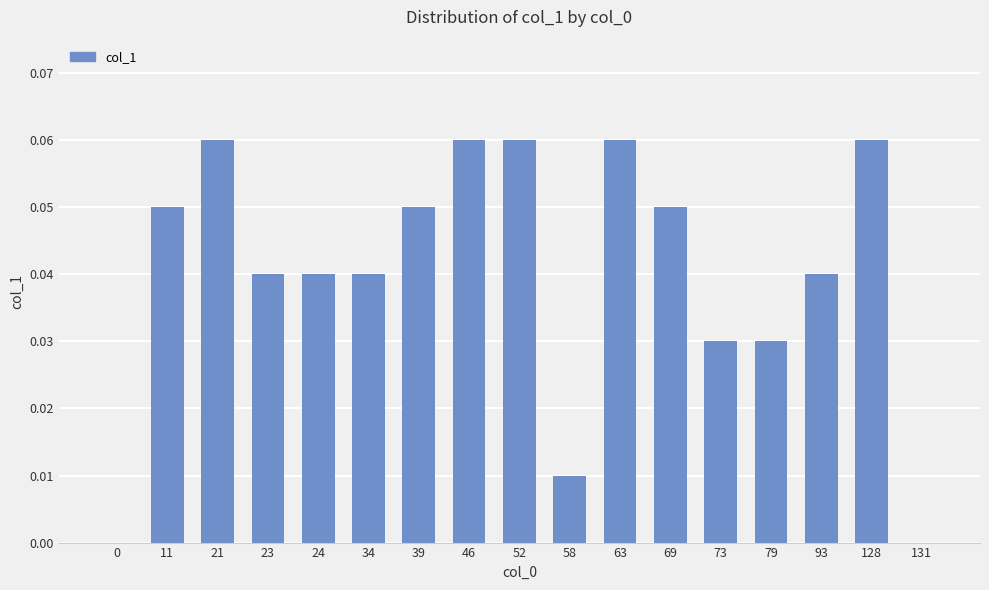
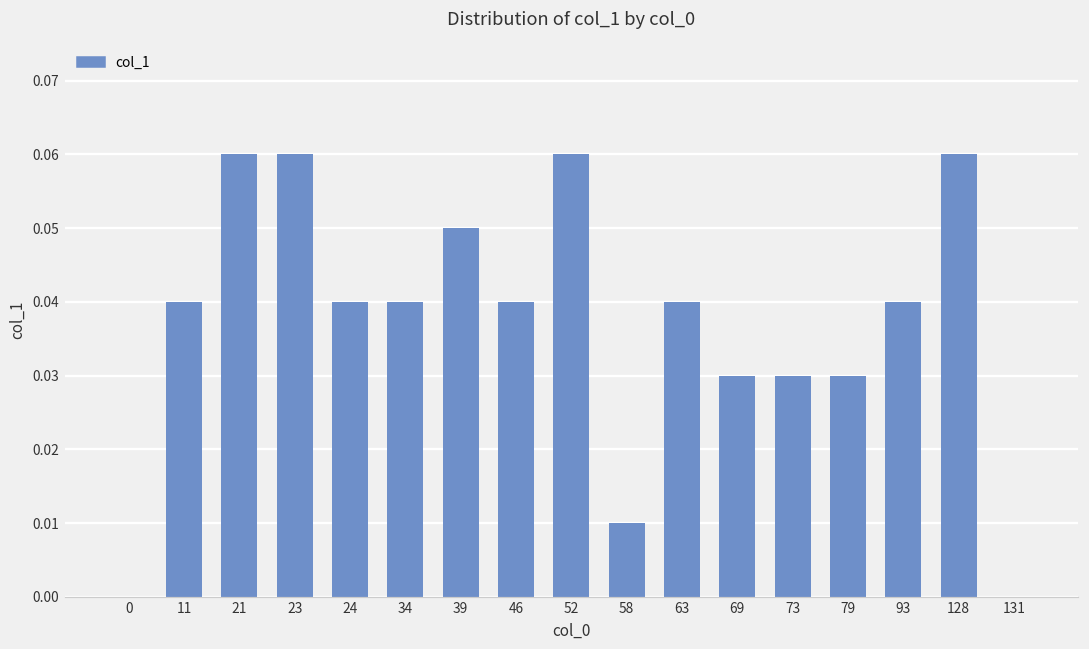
11: 0.05 -> 0.04
23: 0.04 -> 0.06
46: 0.06 -> 0.04
63: 0.06 -> 0.04
69: 0.05 -> 0.03
